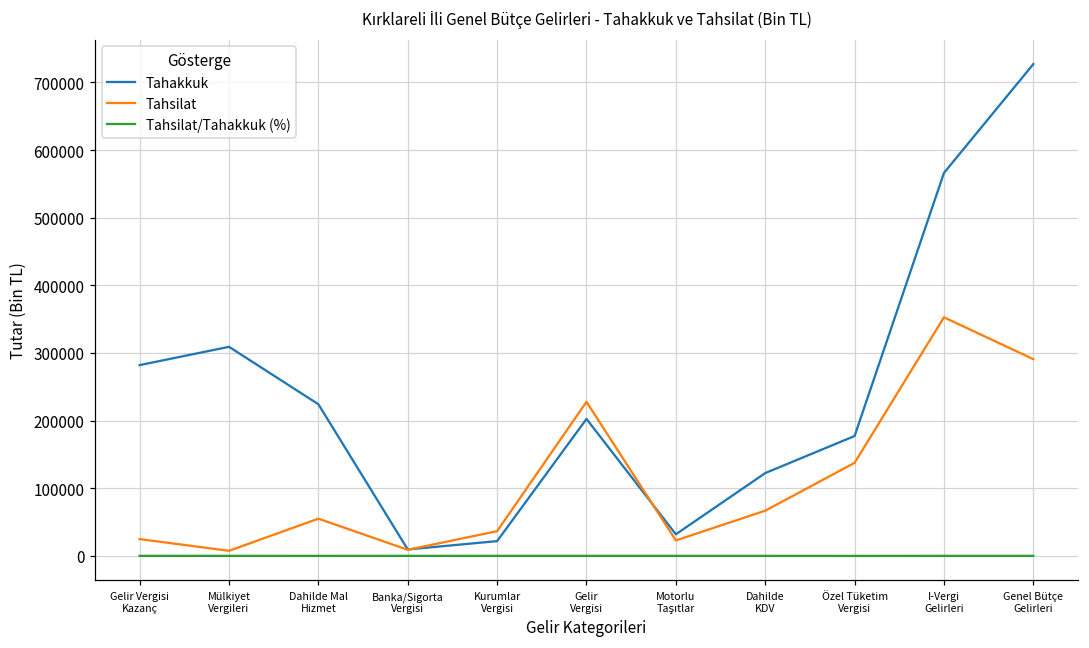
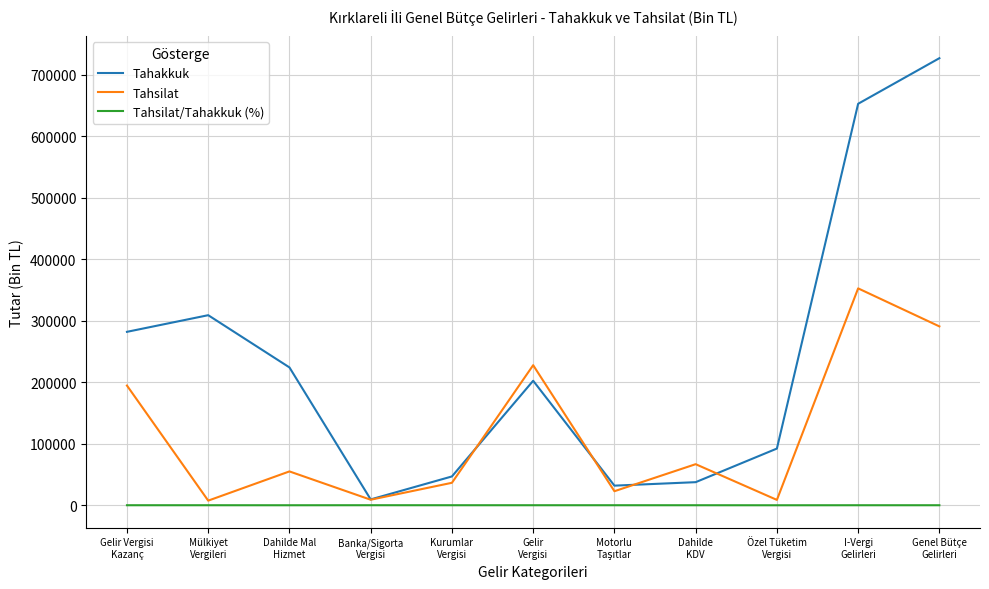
Tahsilat, Gelir Vergisi Kazanç: 20000 -> 190000
Tahakkuk, Kurumlar Vergisi: 20000 -> 50000
Tahakkuk, Dahilde KDV: 120000 -> 40000
Tahakkuk, Özel Tüketim Vergisi: 180000 -> 90000
Tahsilat, Özel Tüketim Vergisi: 140000 -> 10000
Tahakkuk, I-Vergi Gelirleri: 570000 -> 650000
